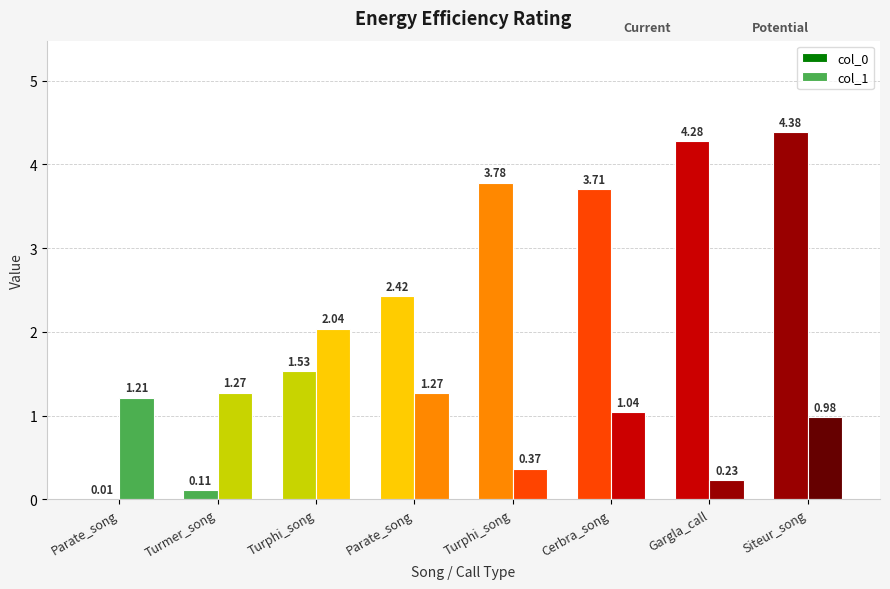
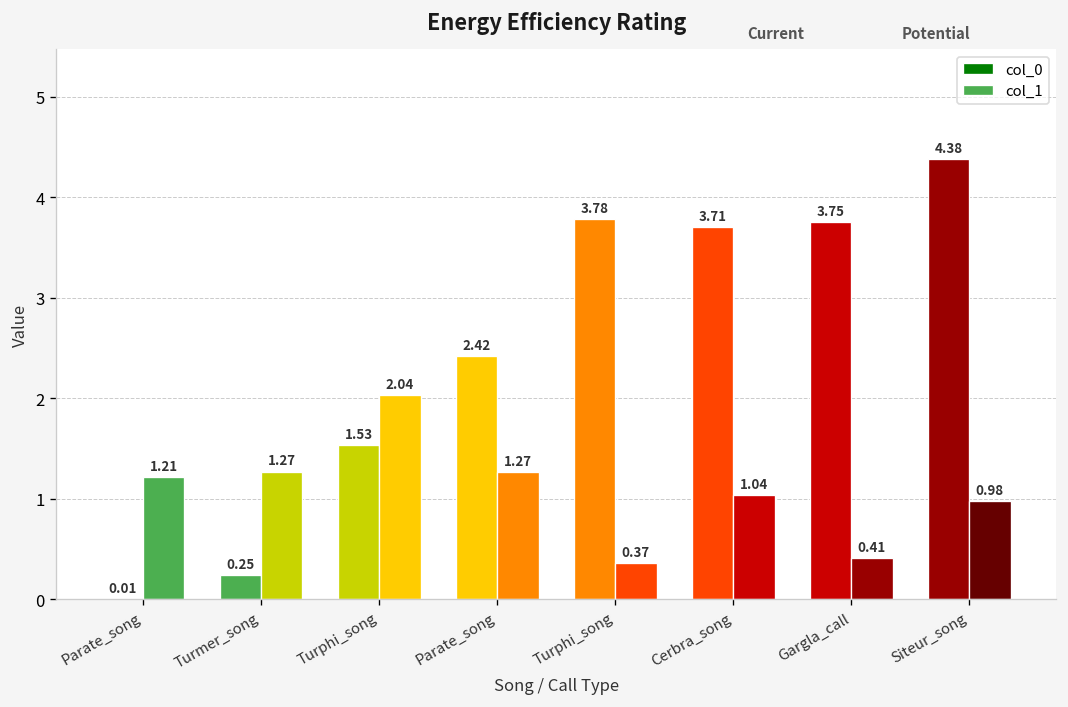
col_0, Turmer_song: 0.11 -> 0.25
col_0, Gargla_call: 4.28 -> 3.75
col_1, Gargla_call: 0.23 -> 0.41
